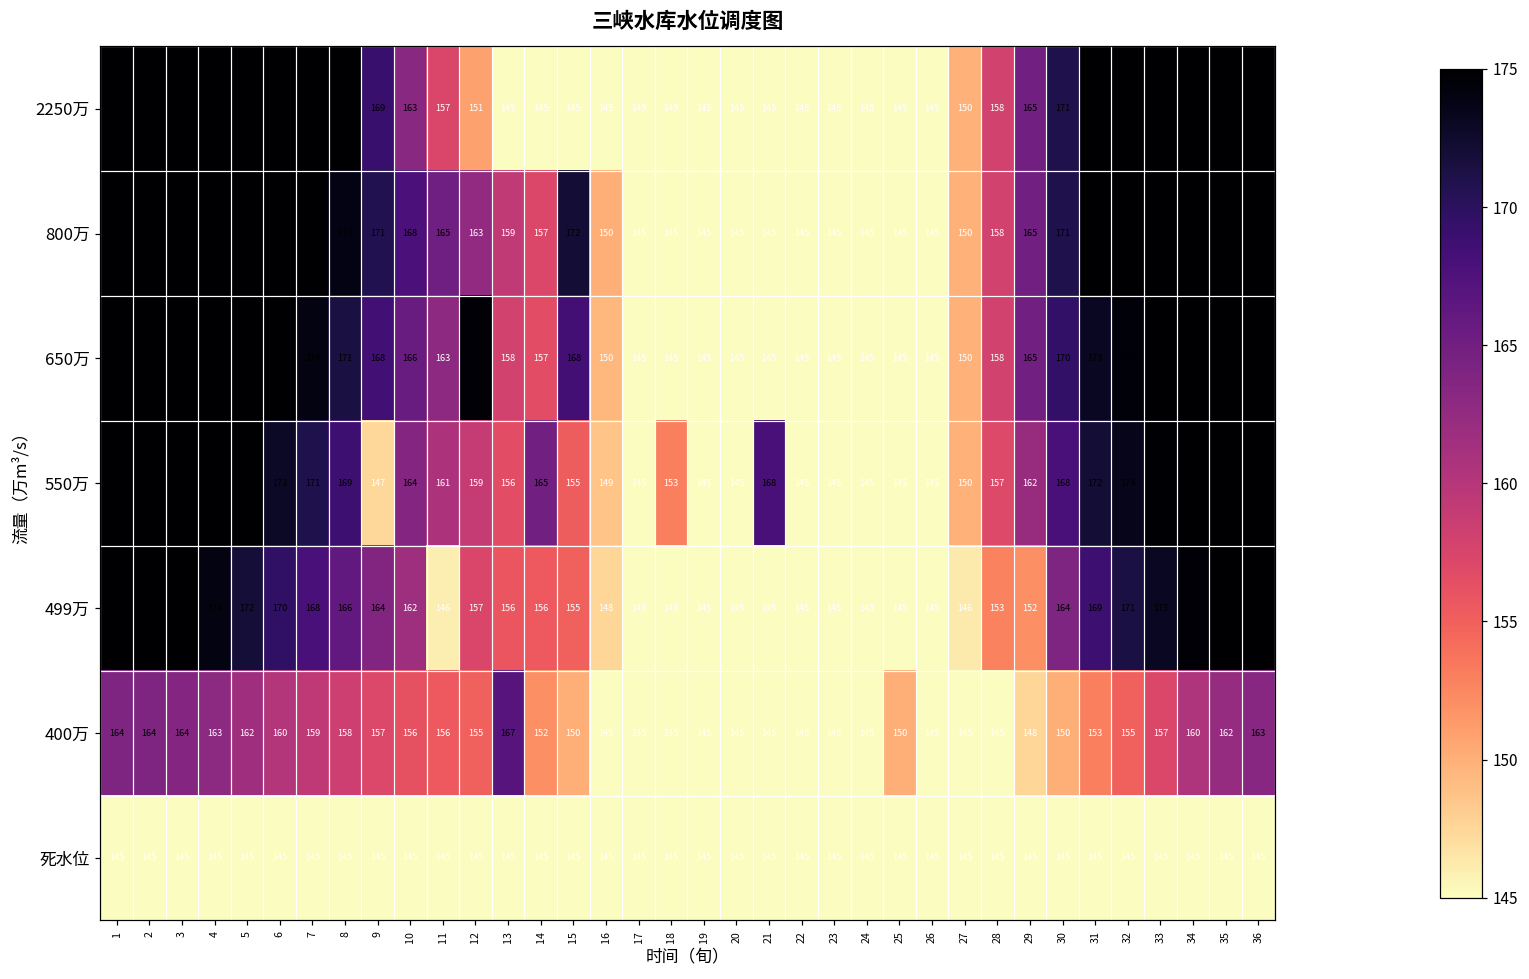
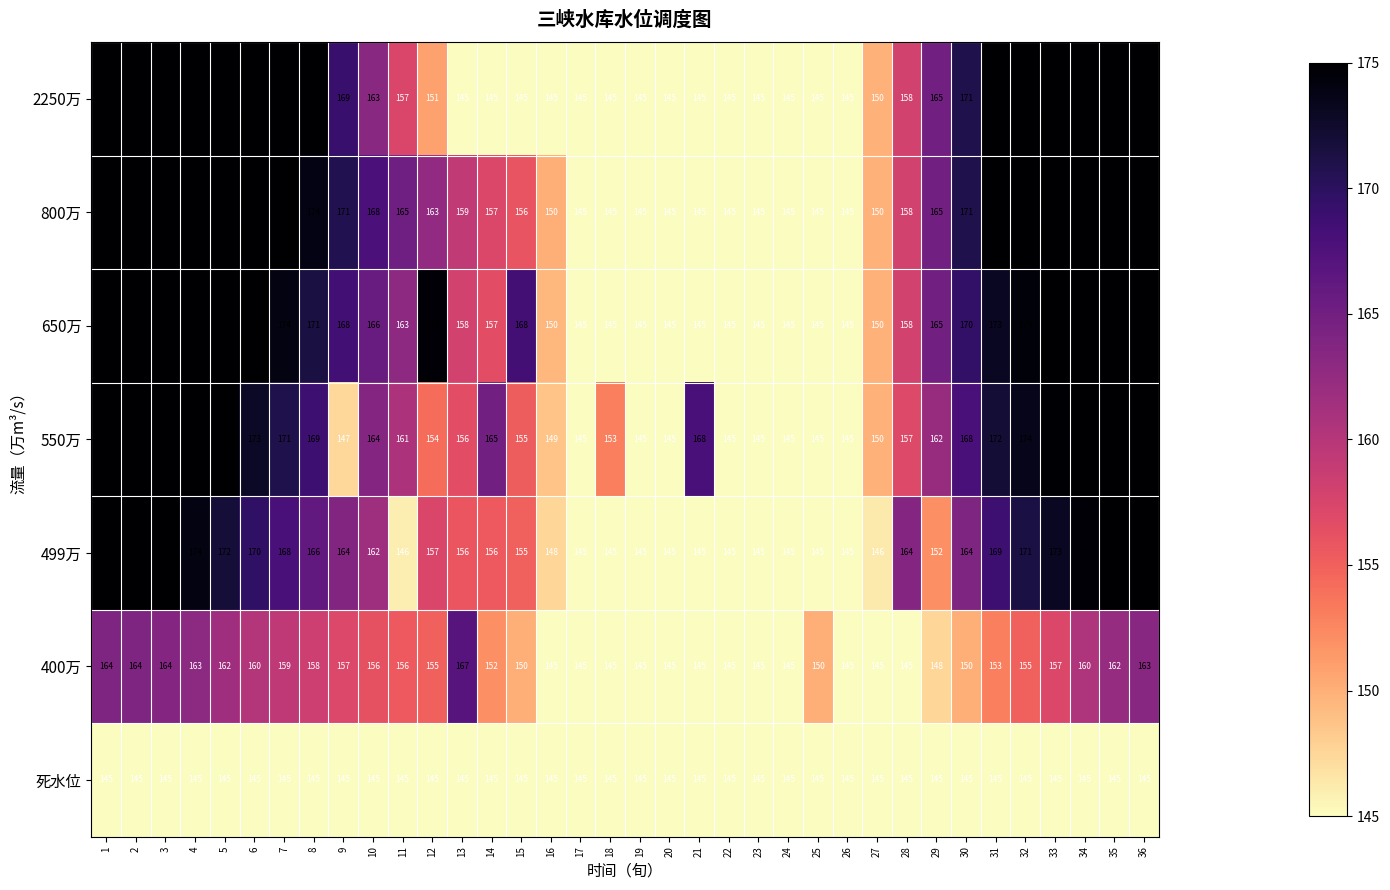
800万, 15: 172 -> 156
550万, 12: 159 -> 154
499万, 28: 153 -> 164
